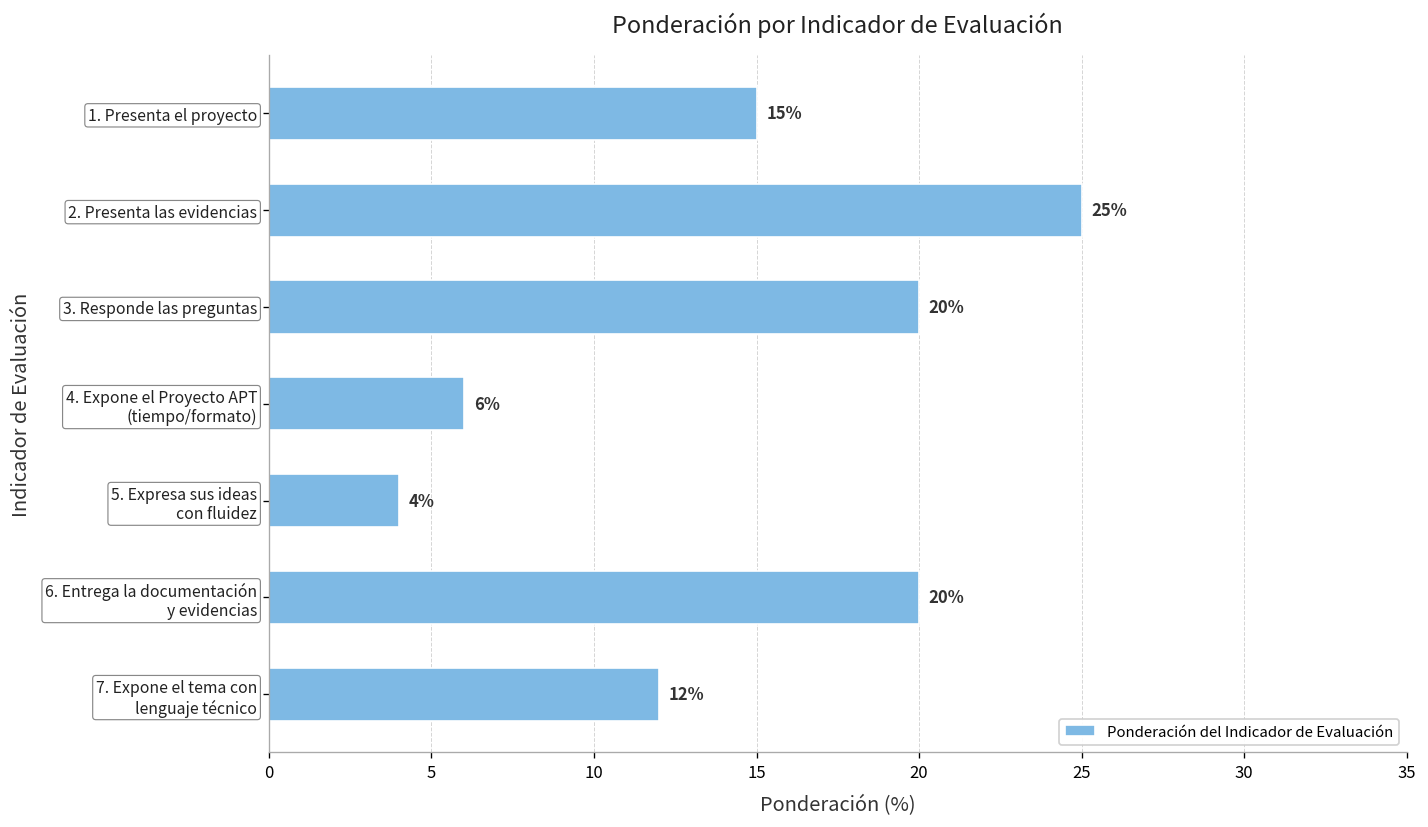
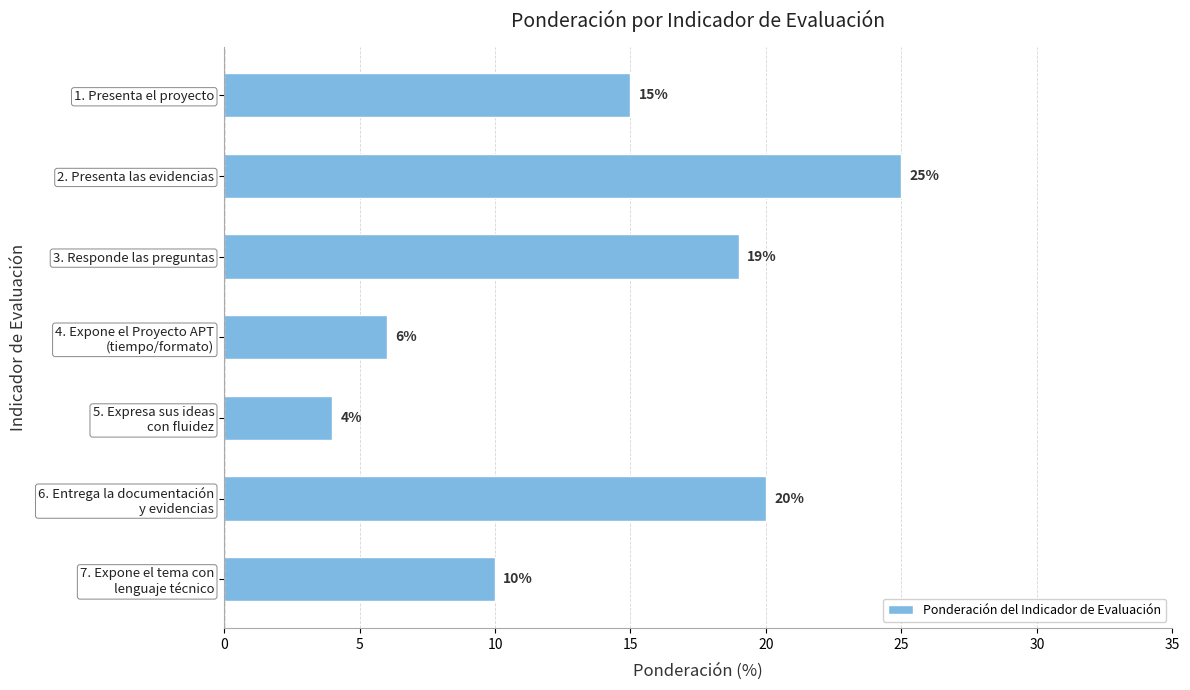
3. Responde las preguntas: 20% -> 19%
7. Expone el tema con lenguaje técnico: 12% -> 10%
